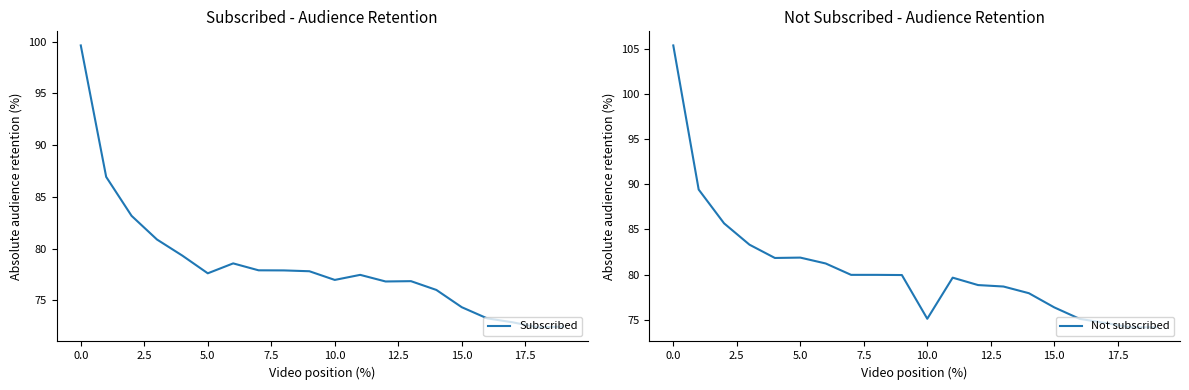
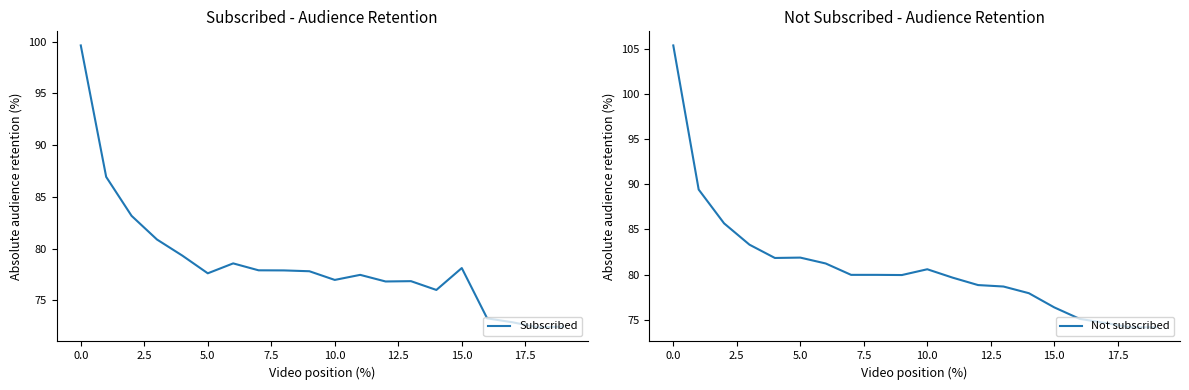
Subscribed - Audience Retention, 15.0: 74.3 -> 78.1
Not Subscribed - Audience Retention, 10.0: 75 -> 81
